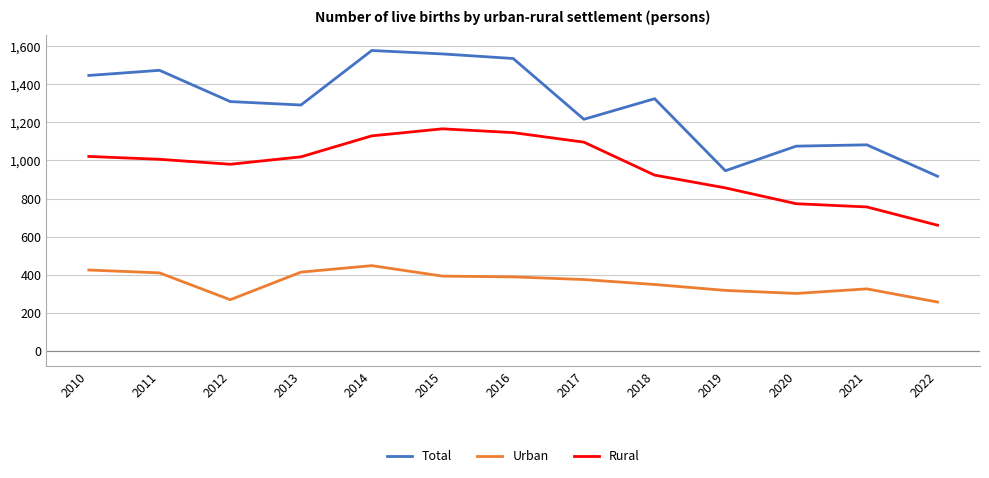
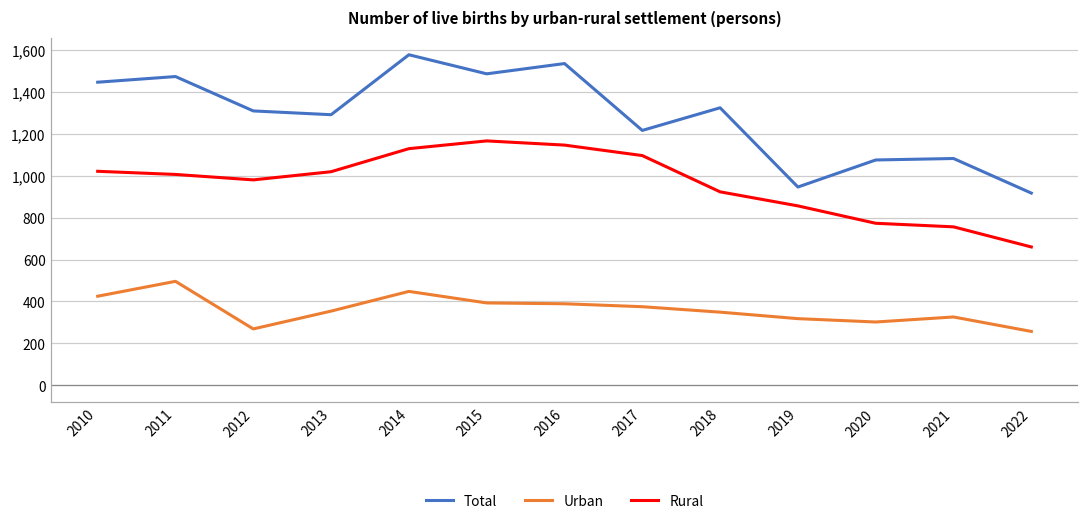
Urban, 2011: 410 -> 500
Urban, 2013: 410 -> 350
Total, 2015: 1,560 -> 1,490
